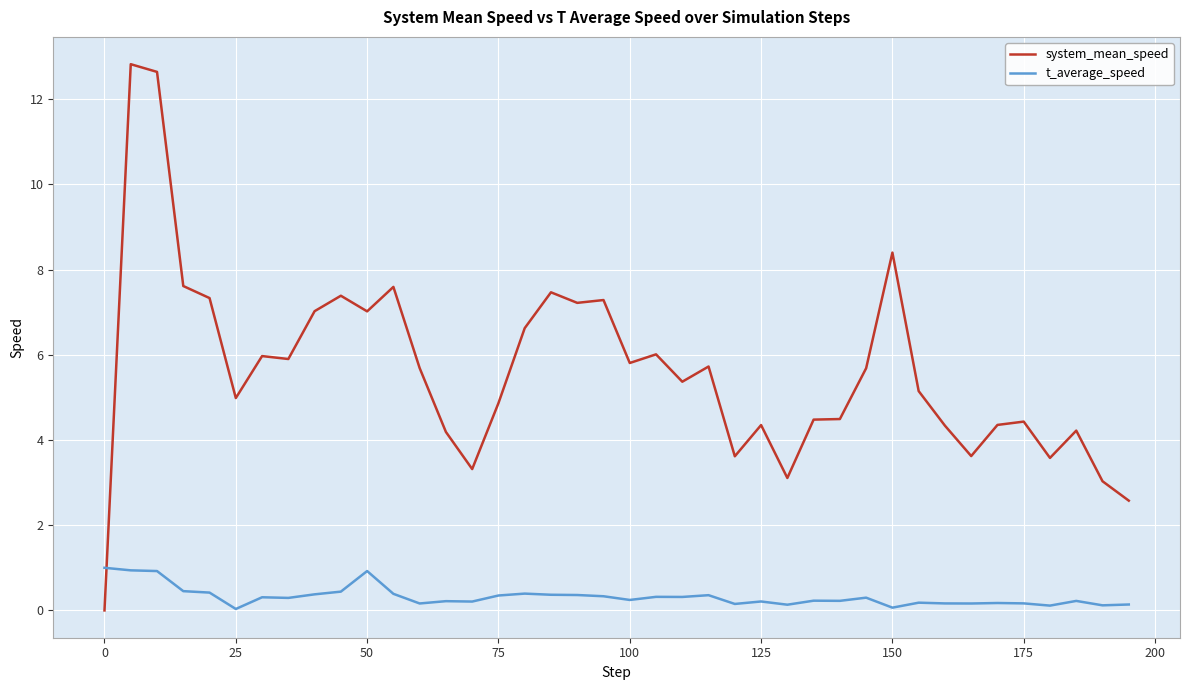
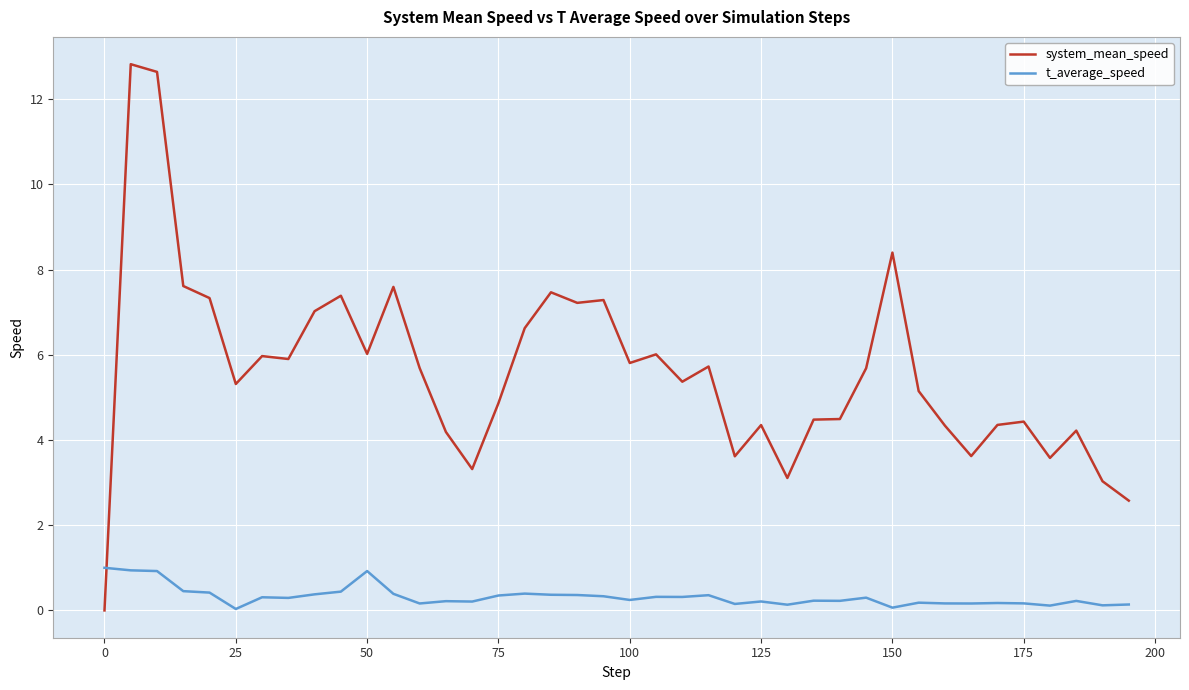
system_mean_speed, 25: 5.0 -> 5.3
system_mean_speed, 50: 7.0 -> 6.0
